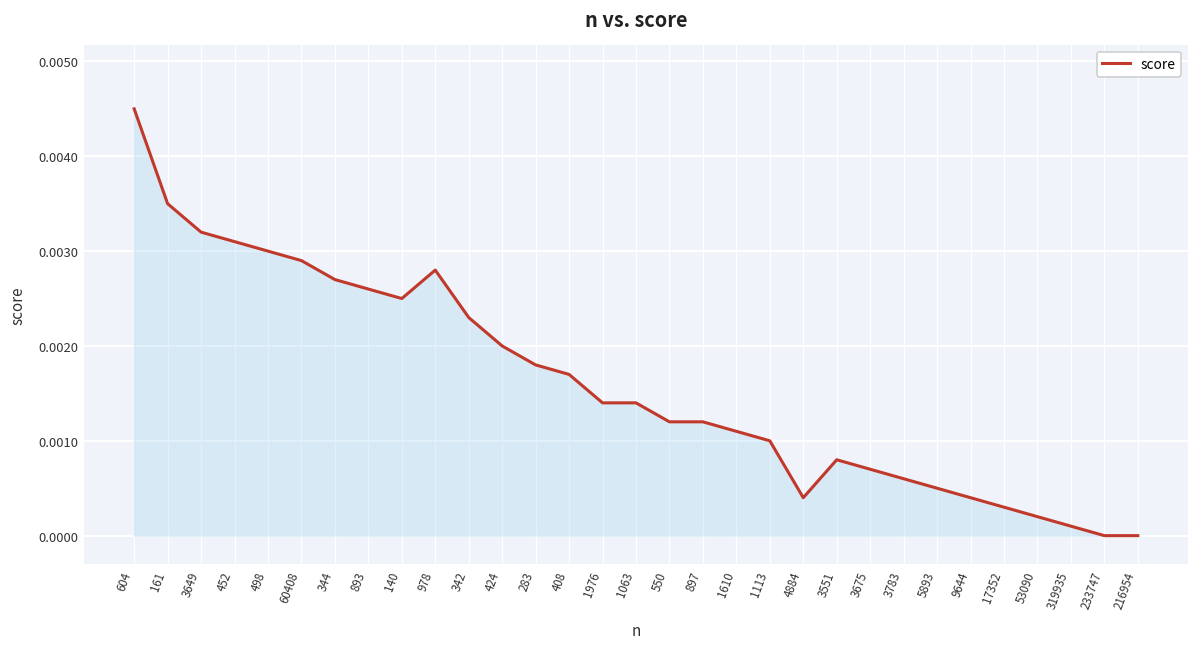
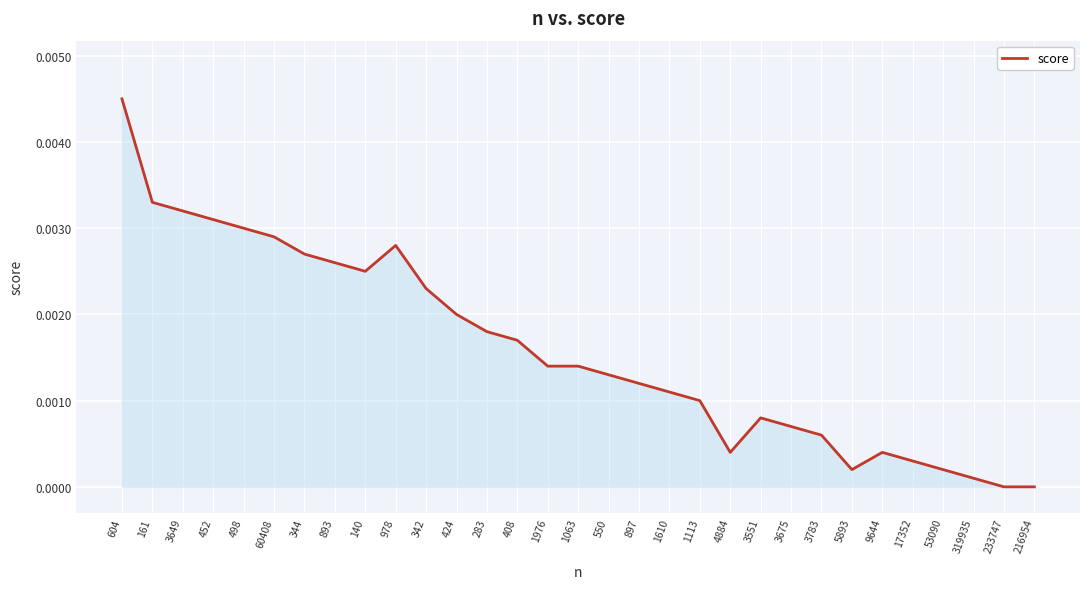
161: 0.0035 -> 0.0033
550: 0.0012 -> 0.0013
5893: 0.0005 -> 0.0002
